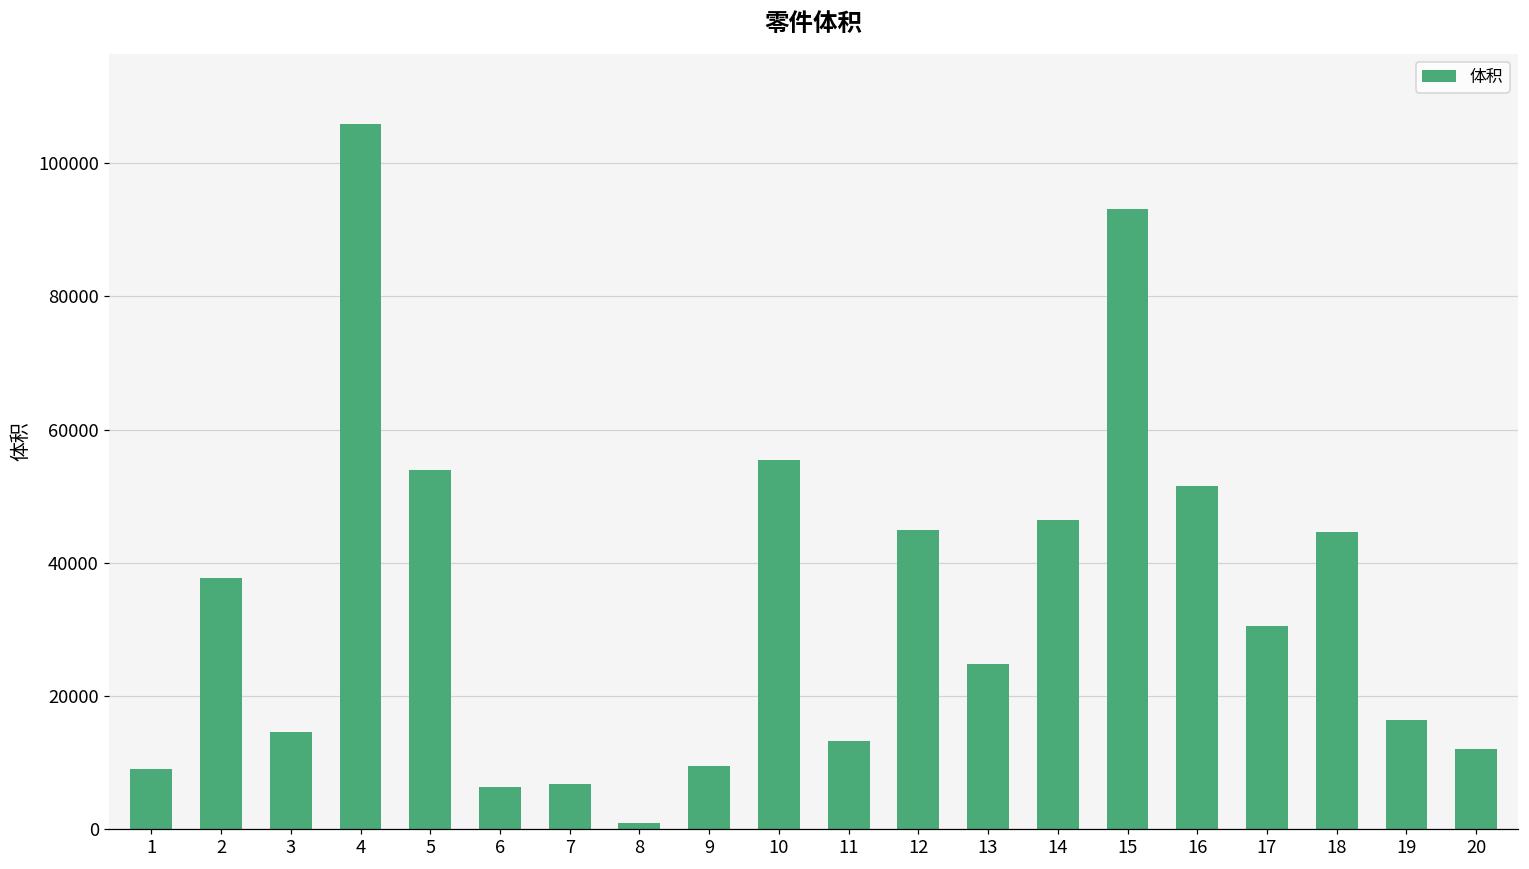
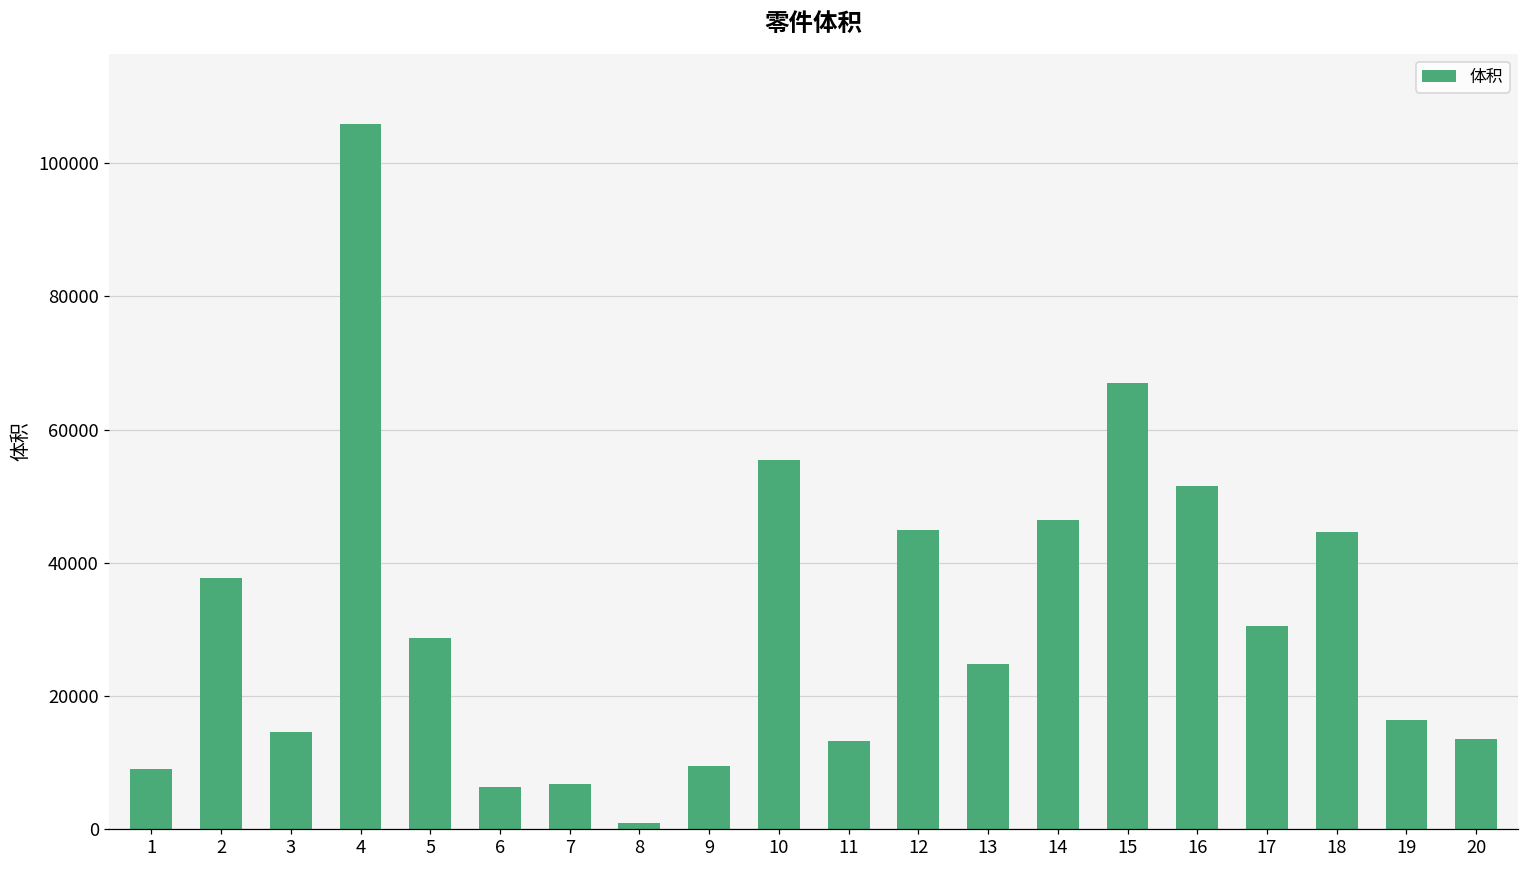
5: 54000 -> 29000
15: 93000 -> 67000
20: 12000 -> 13000
